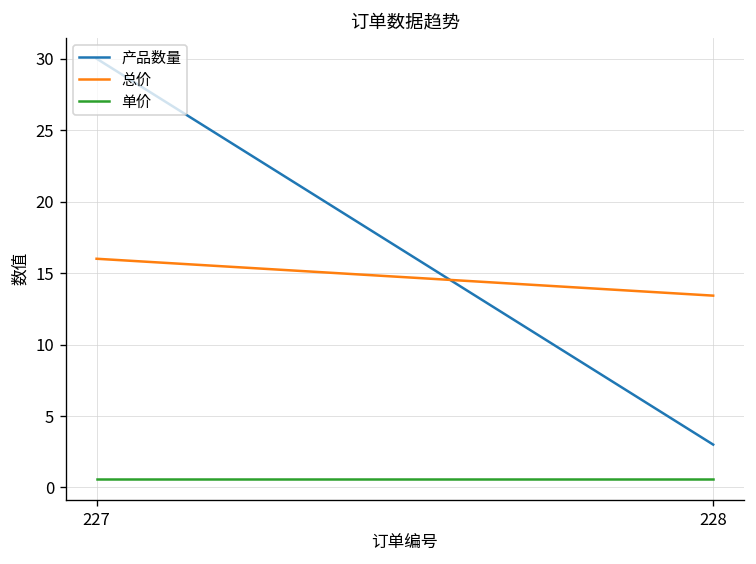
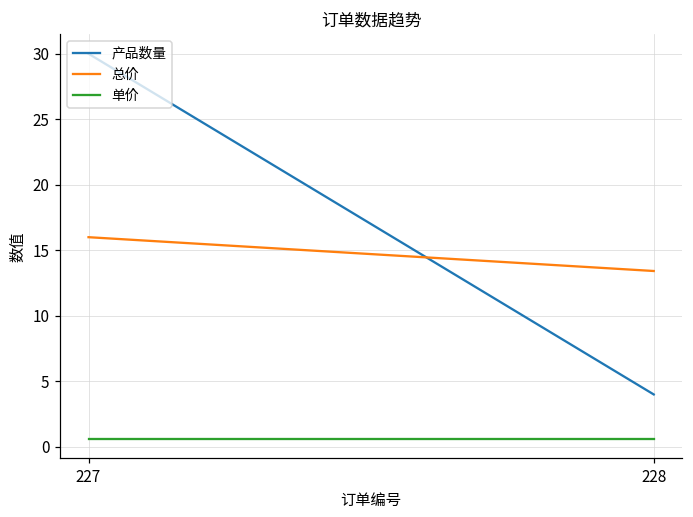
产品数量, 228: 3 -> 4
